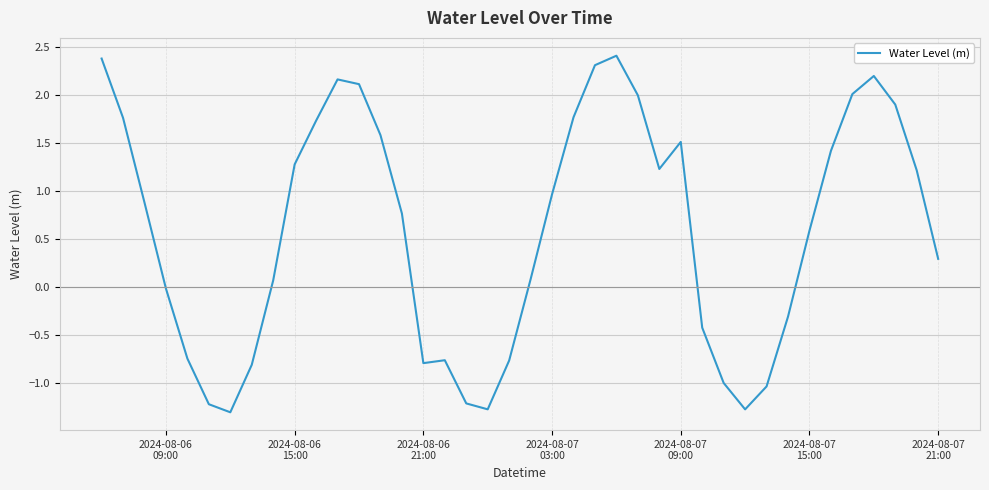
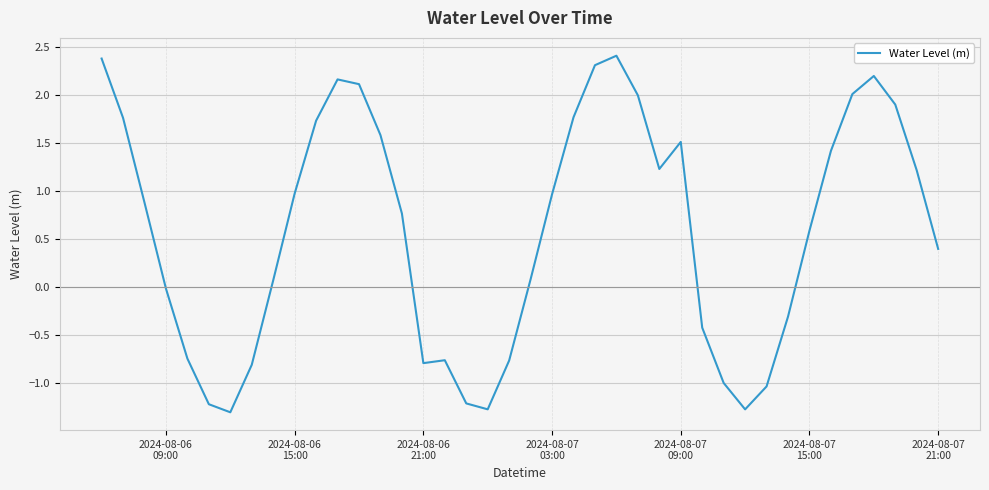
2024-08-06 15:00: 1.3 -> 1.0
2024-08-07 21:00: 0.3 -> 0.4
